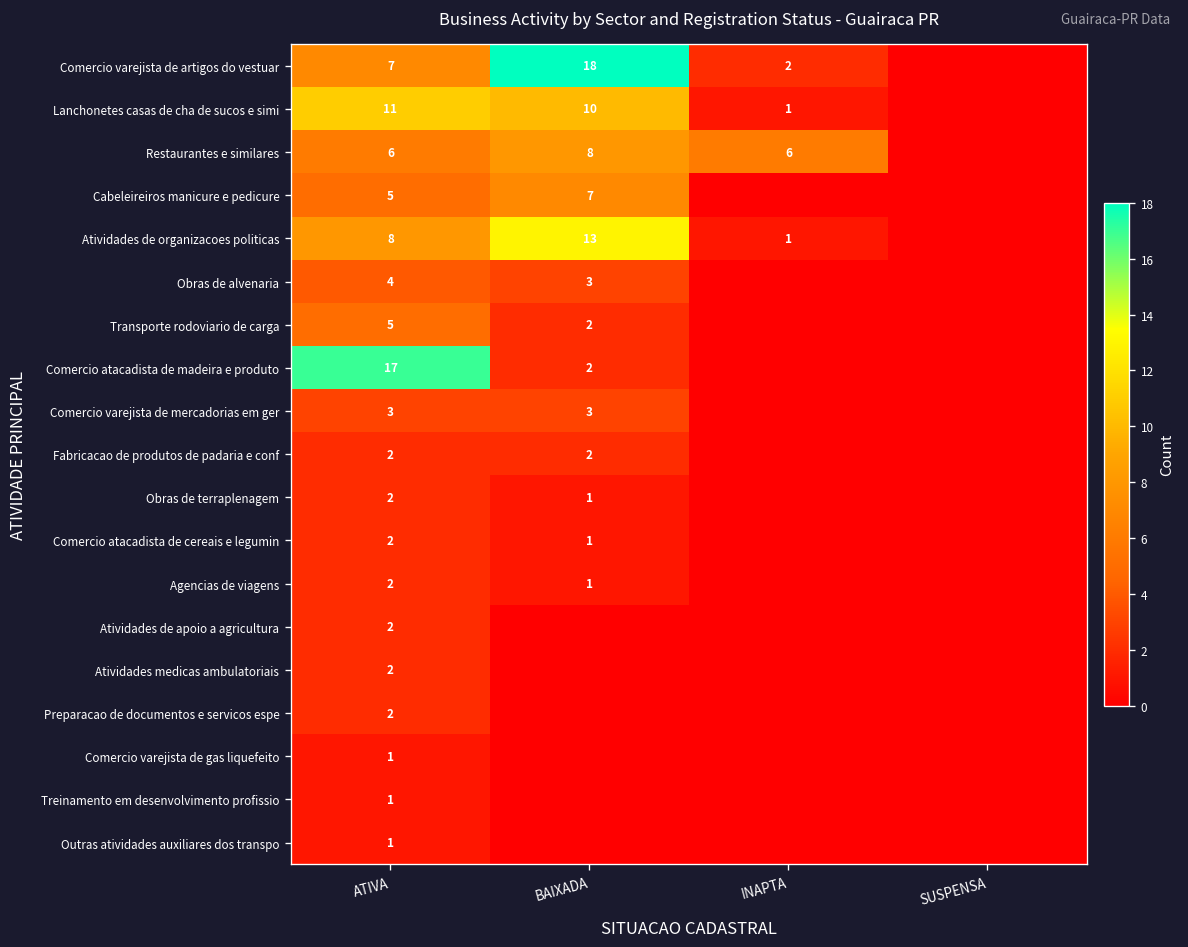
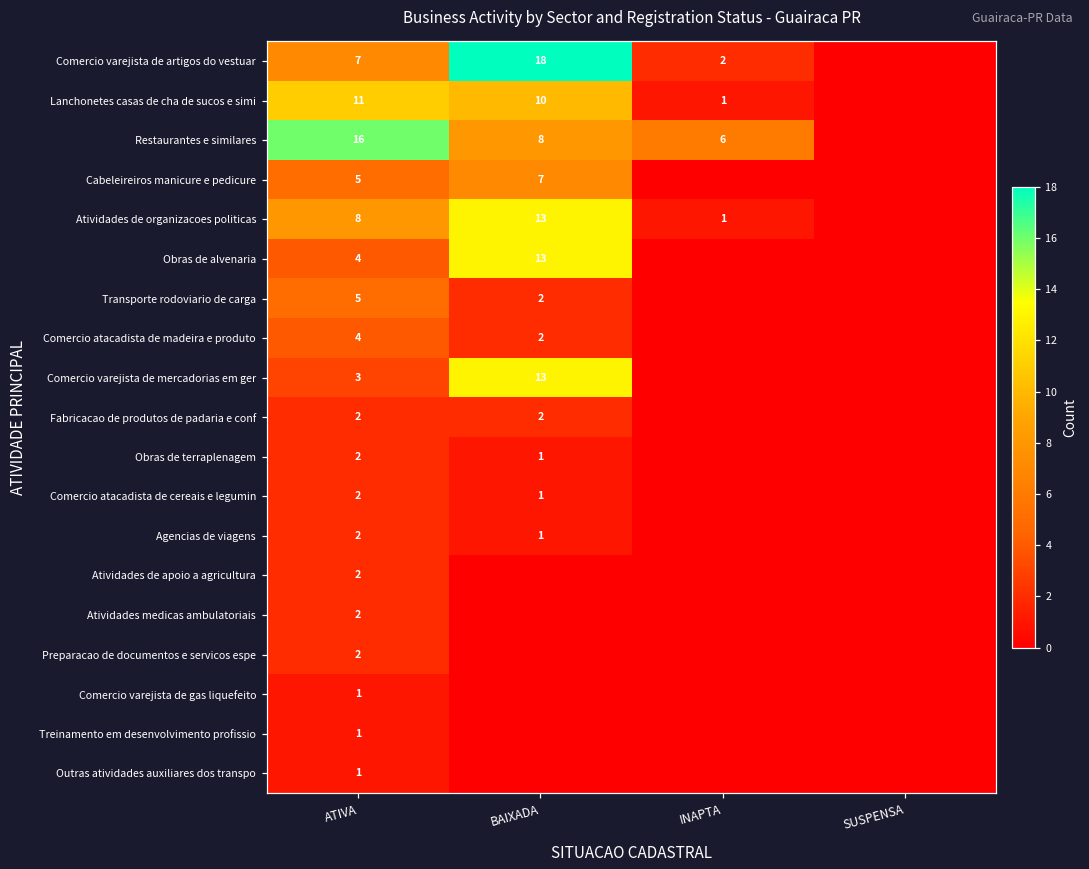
Restaurantes e similares, ATIVA: 6 -> 16
Obras de alvenaria, BAIXADA: 3 -> 13
Comercio atacadista de madeira e produto, ATIVA: 17 -> 4
Comercio varejista de mercadorias em ger, BAIXADA: 3 -> 13
